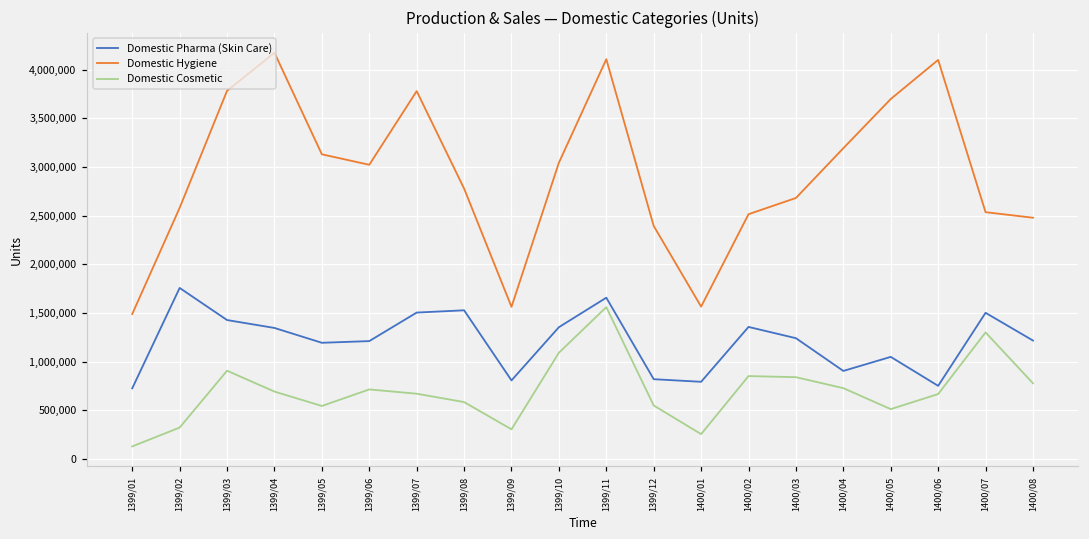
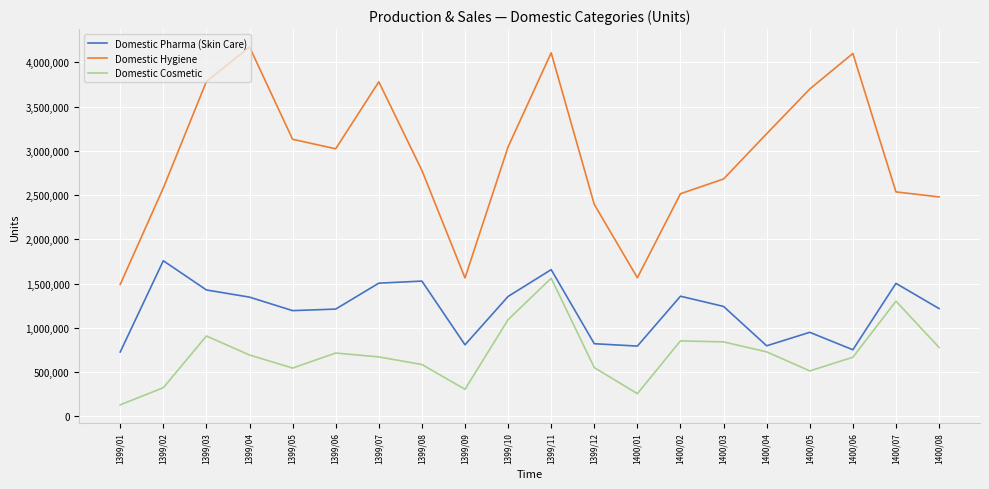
Domestic Pharma (Skin Care), 1400/04: 900,000 -> 800,000
Domestic Pharma (Skin Care), 1400/05: 1,100,000 -> 900,000
